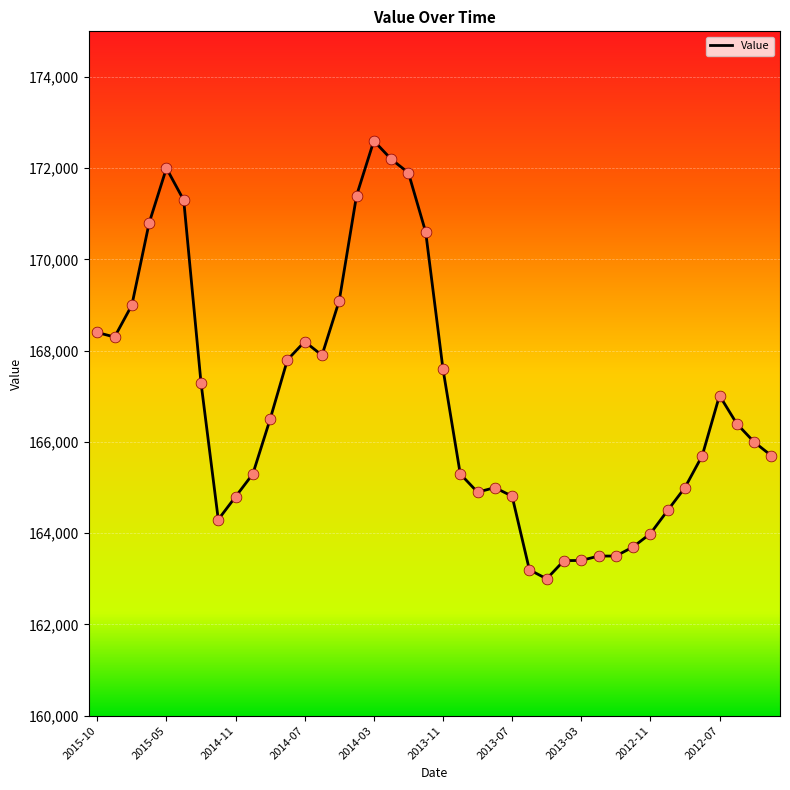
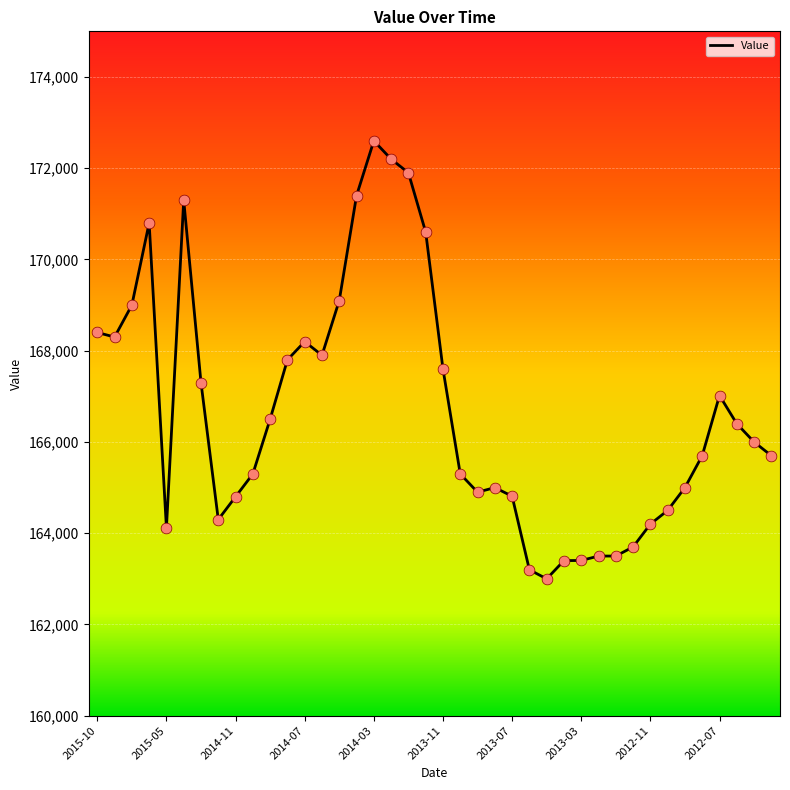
2015-05: 172,000 -> 164,100
2012-11: 164,000 -> 164,200
